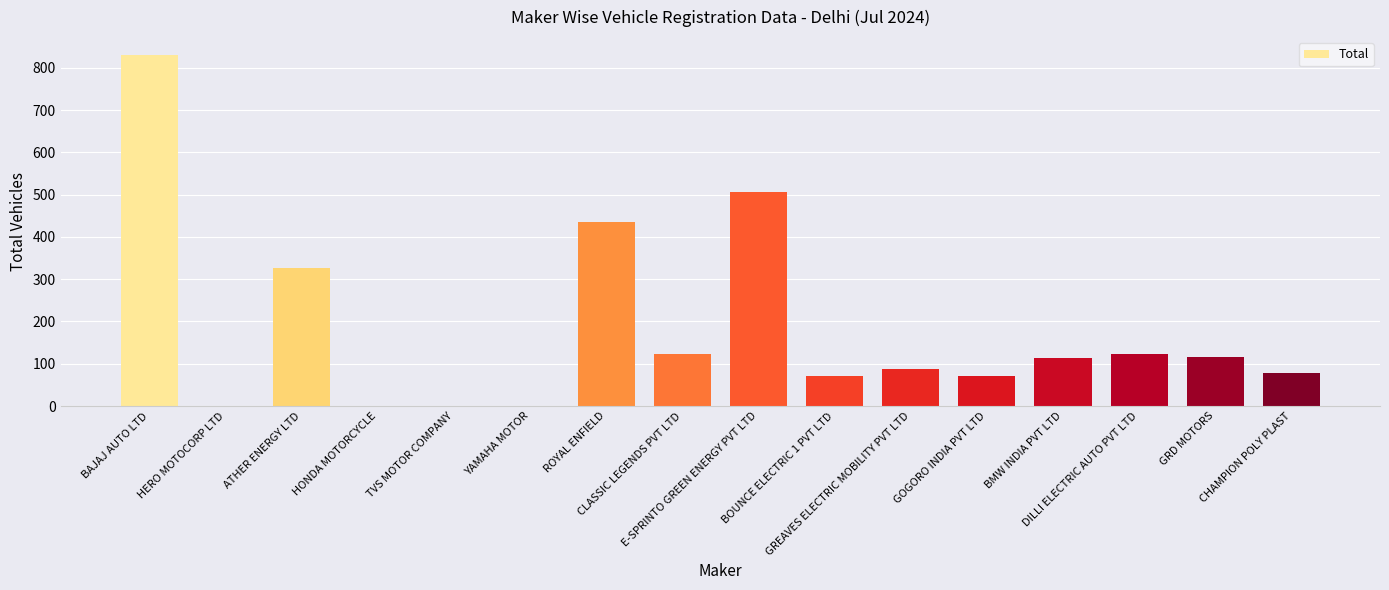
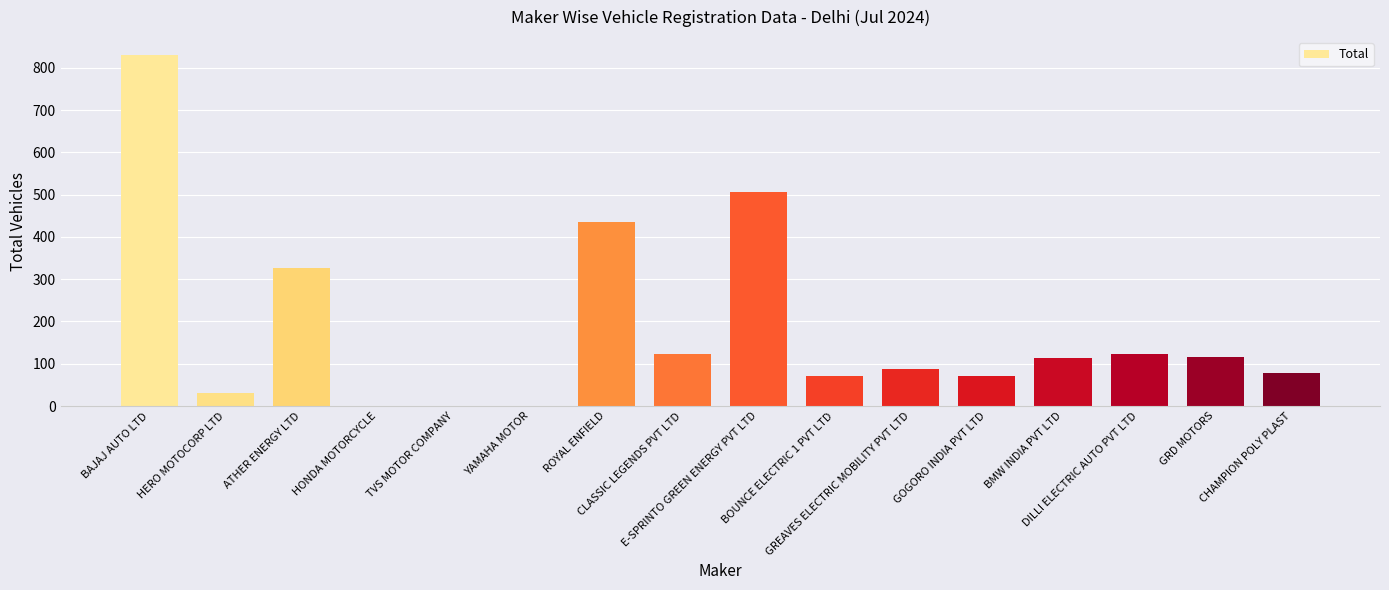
HERO MOTOCORP LTD: 0 -> 30
